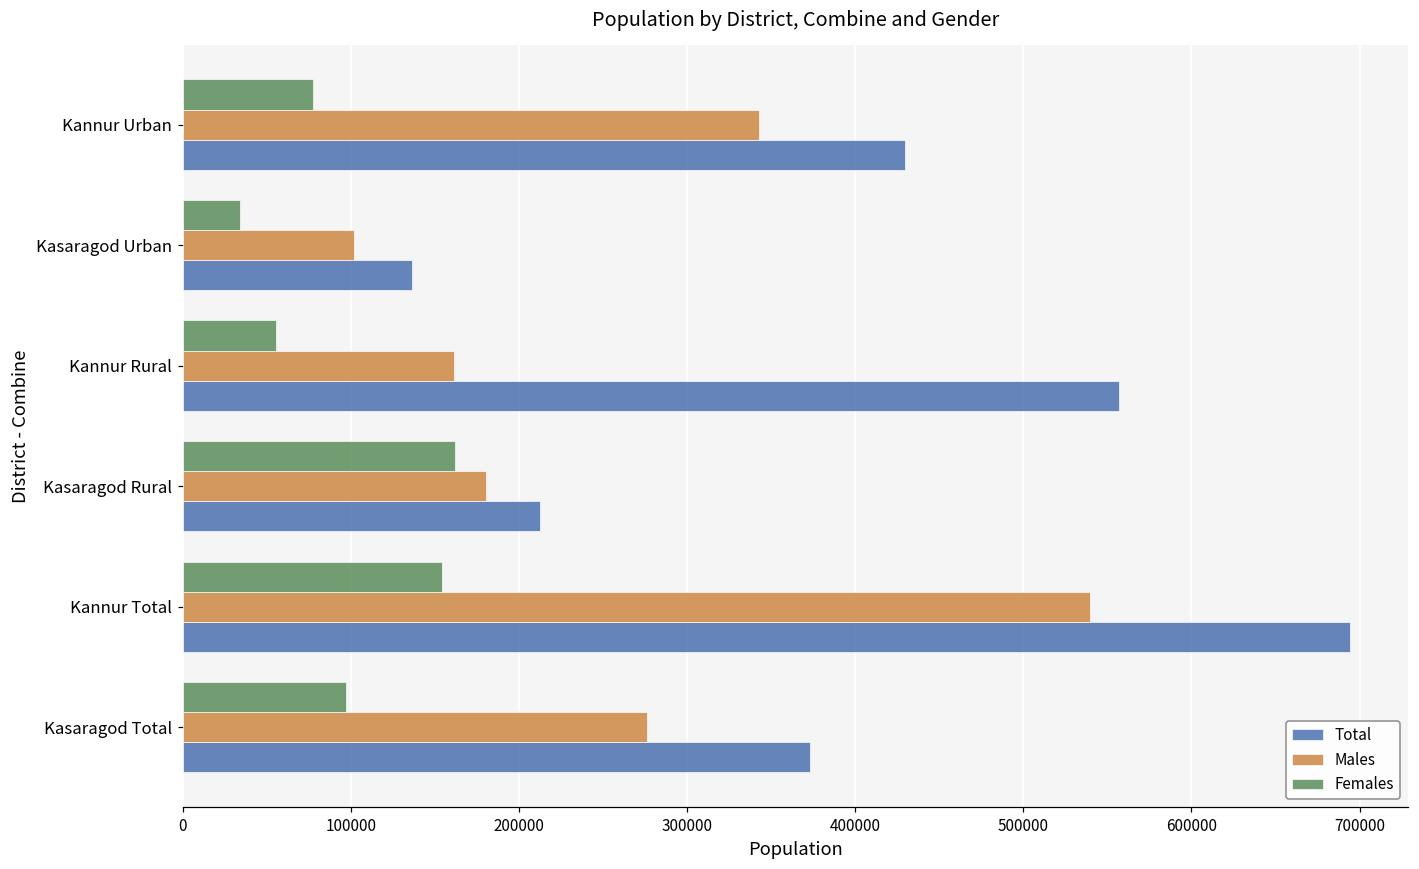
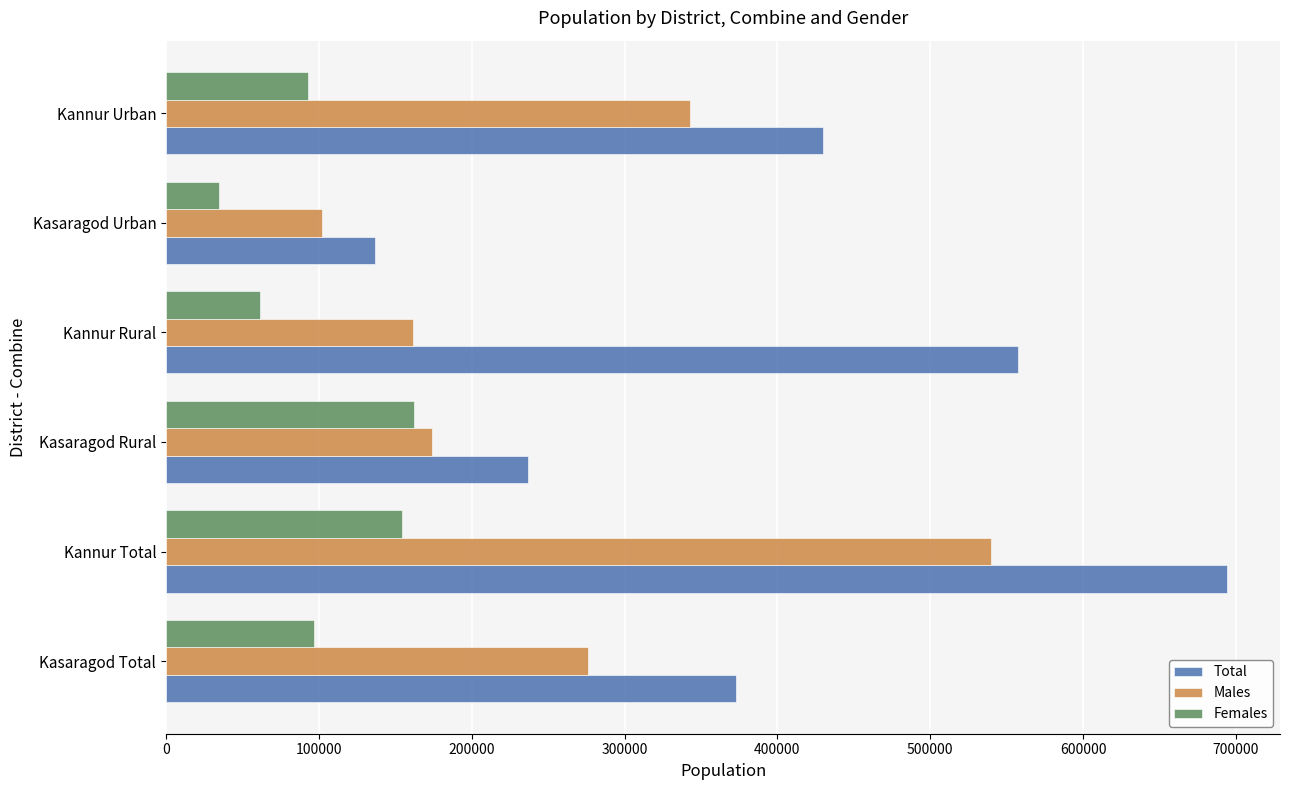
Females, Kannur Urban: 77000 -> 93000
Females, Kannur Rural: 56000 -> 61000
Males, Kasaragod Rural: 181000 -> 174000
Total, Kasaragod Rural: 212000 -> 237000
